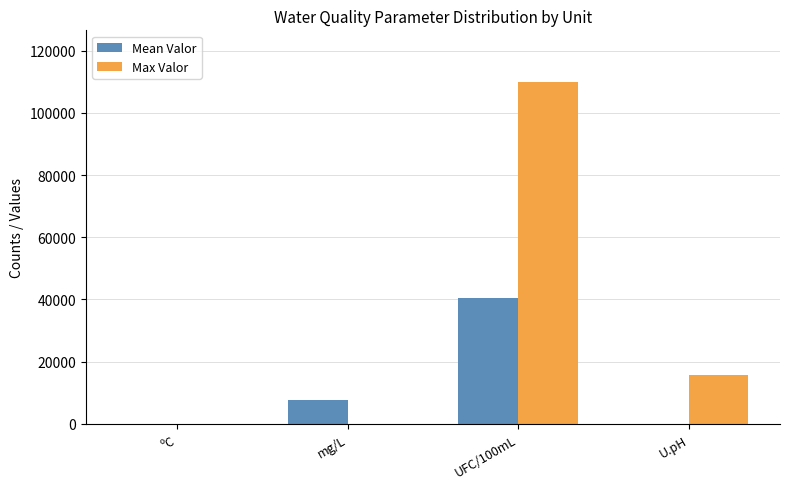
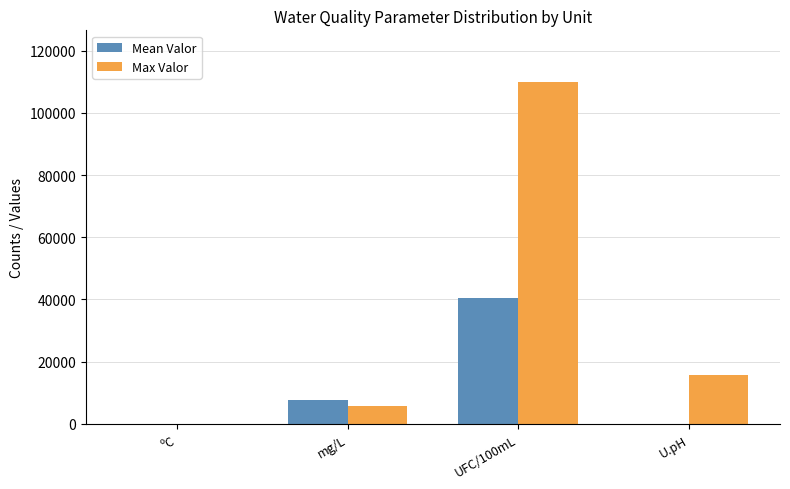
Max Valor, mg/L: 0 -> 6000
